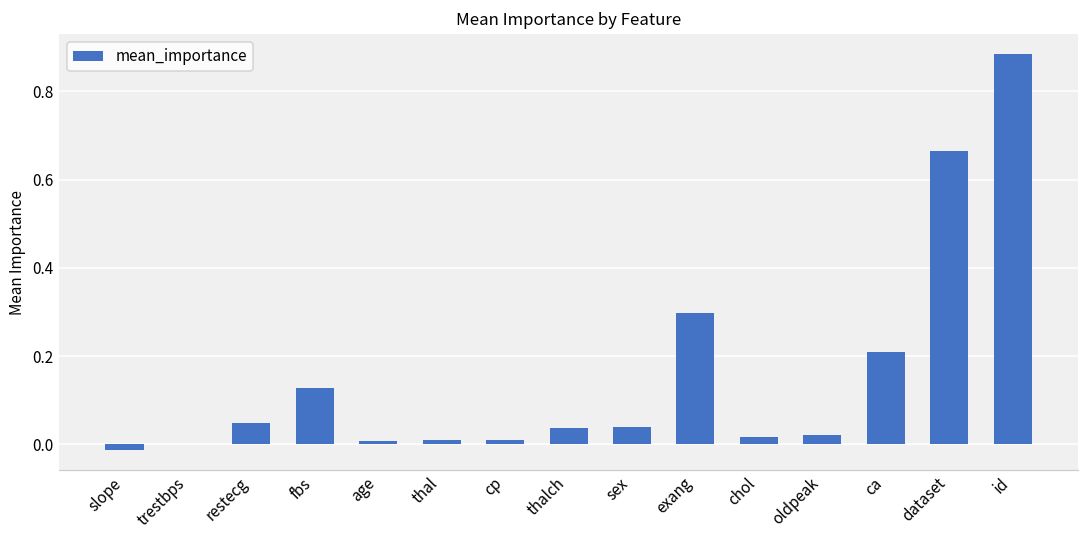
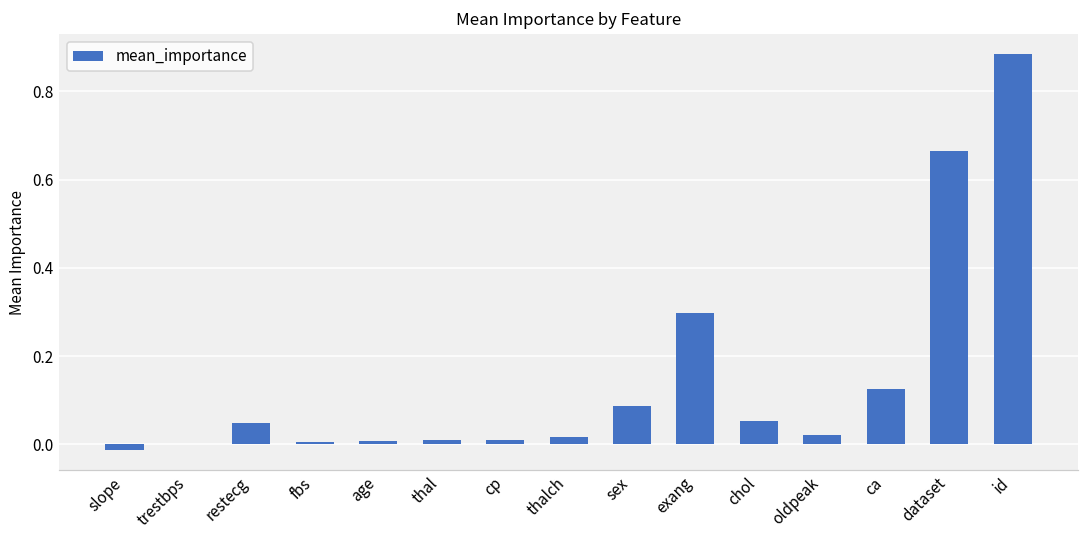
fbs: 0.13 -> 0.01
thalch: 0.04 -> 0.02
sex: 0.04 -> 0.09
chol: 0.02 -> 0.05
ca: 0.21 -> 0.13
